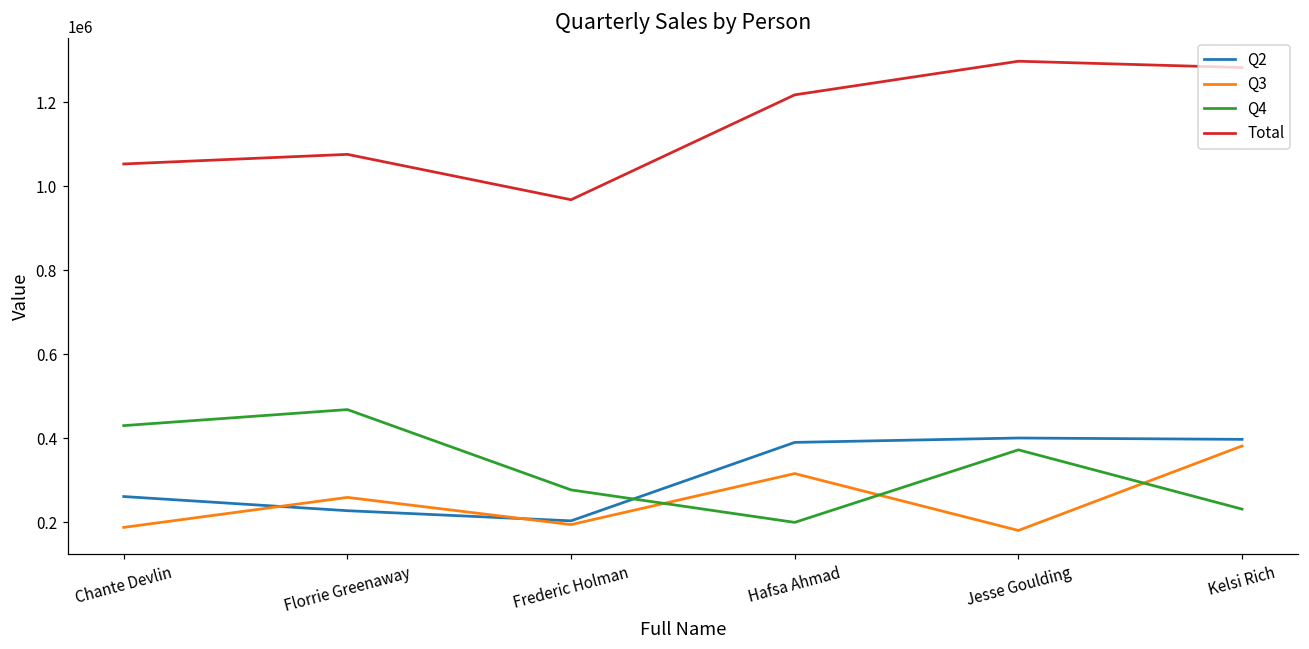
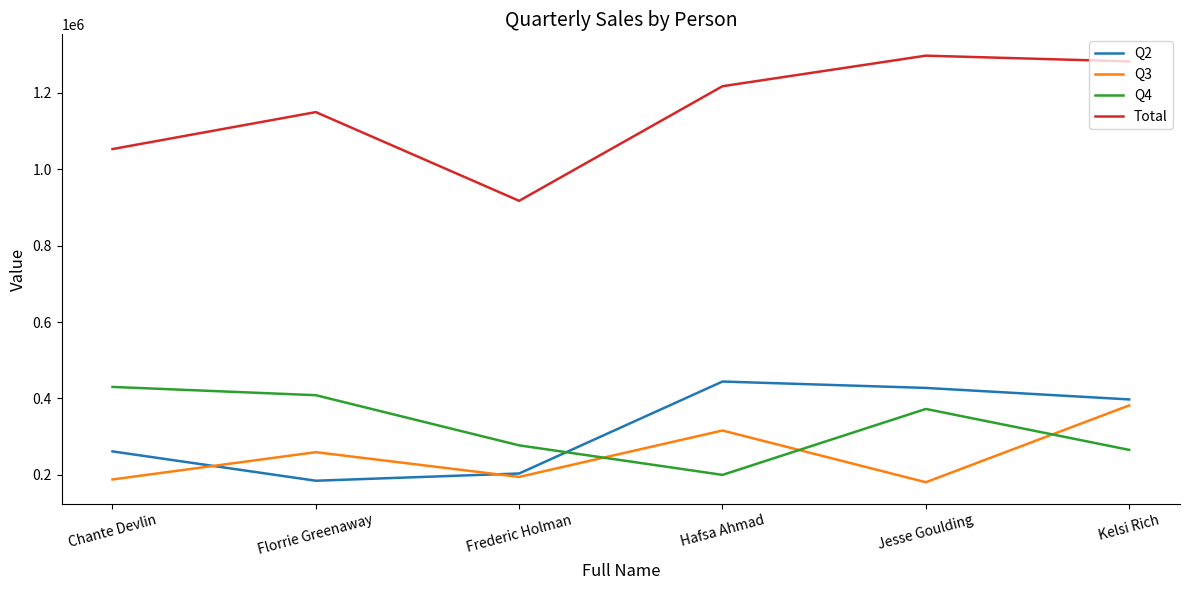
Q2, Florrie Greenaway: 230000 -> 180000
Q4, Florrie Greenaway: 470000 -> 410000
Total, Florrie Greenaway: 1080000 -> 1150000
Total, Frederic Holman: 970000 -> 920000
Q2, Hafsa Ahmad: 390000 -> 440000
Q2, Jesse Goulding: 400000 -> 430000
Q4, Kelsi Rich: 230000 -> 270000
